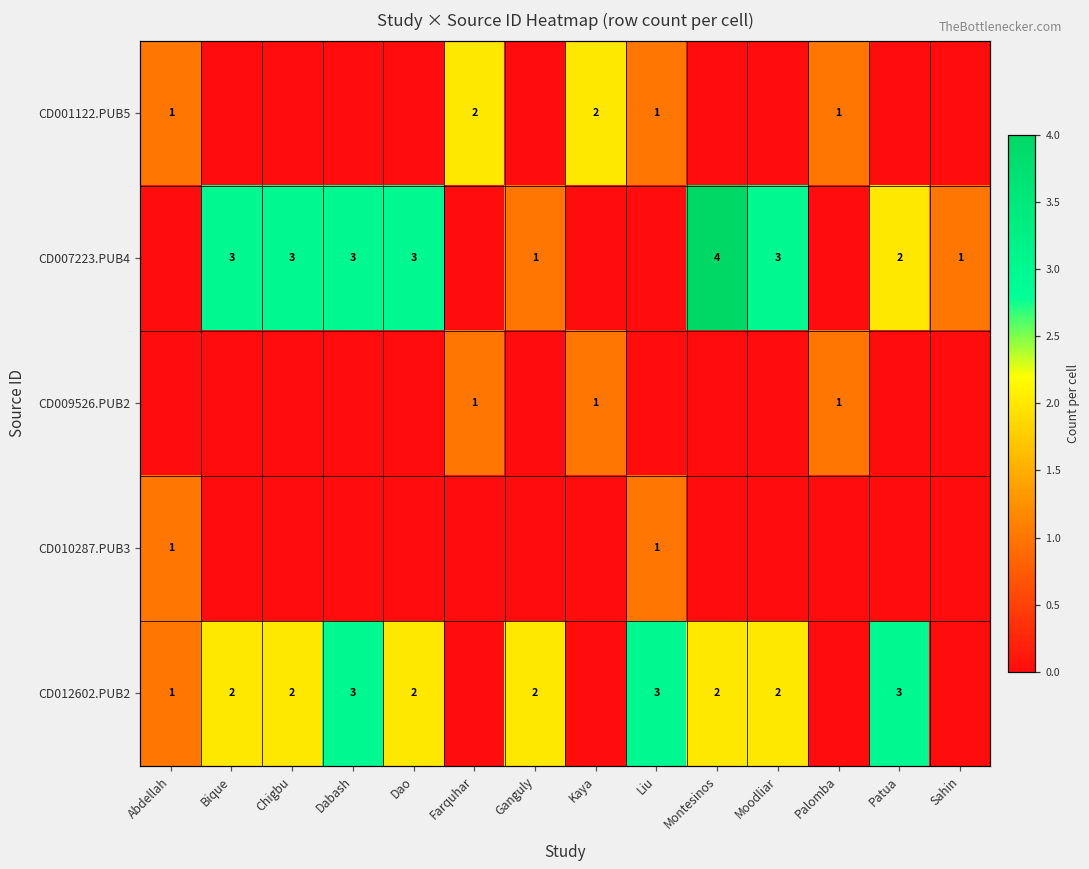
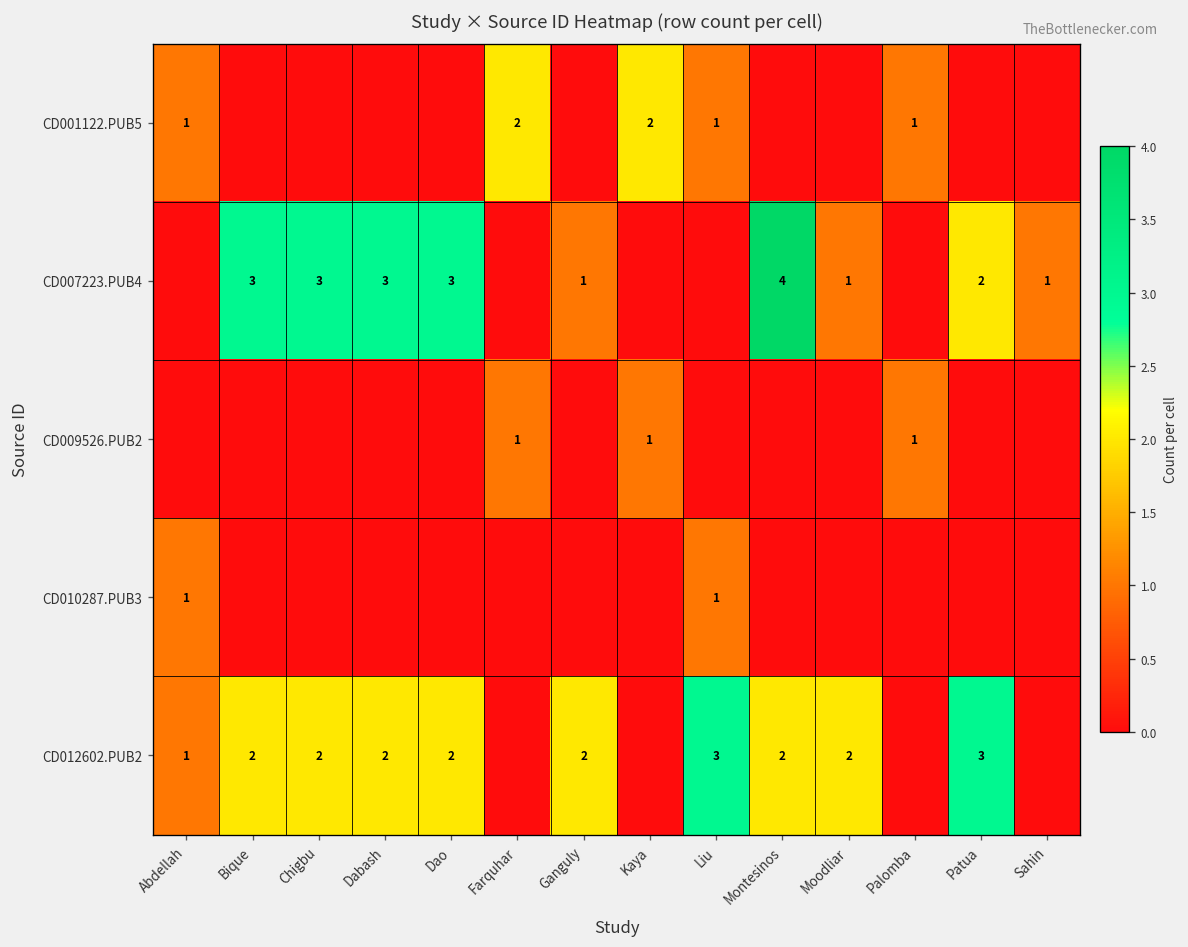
CD007223.PUB4, Moodliar: 3 -> 1
CD012602.PUB2, Dabash: 3 -> 2
